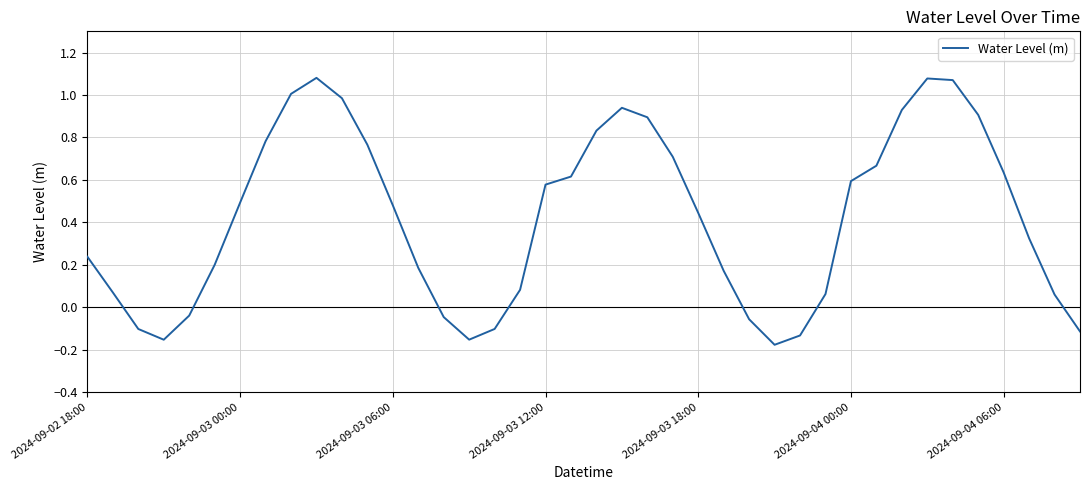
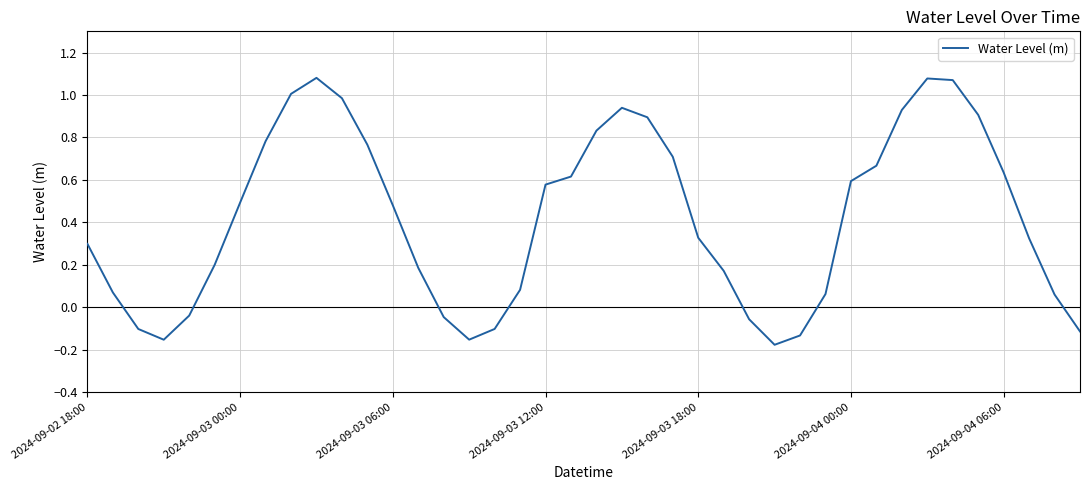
2024-09-02 18:00: 0.24 -> 0.30
2024-09-03 18:00: 0.44 -> 0.33
